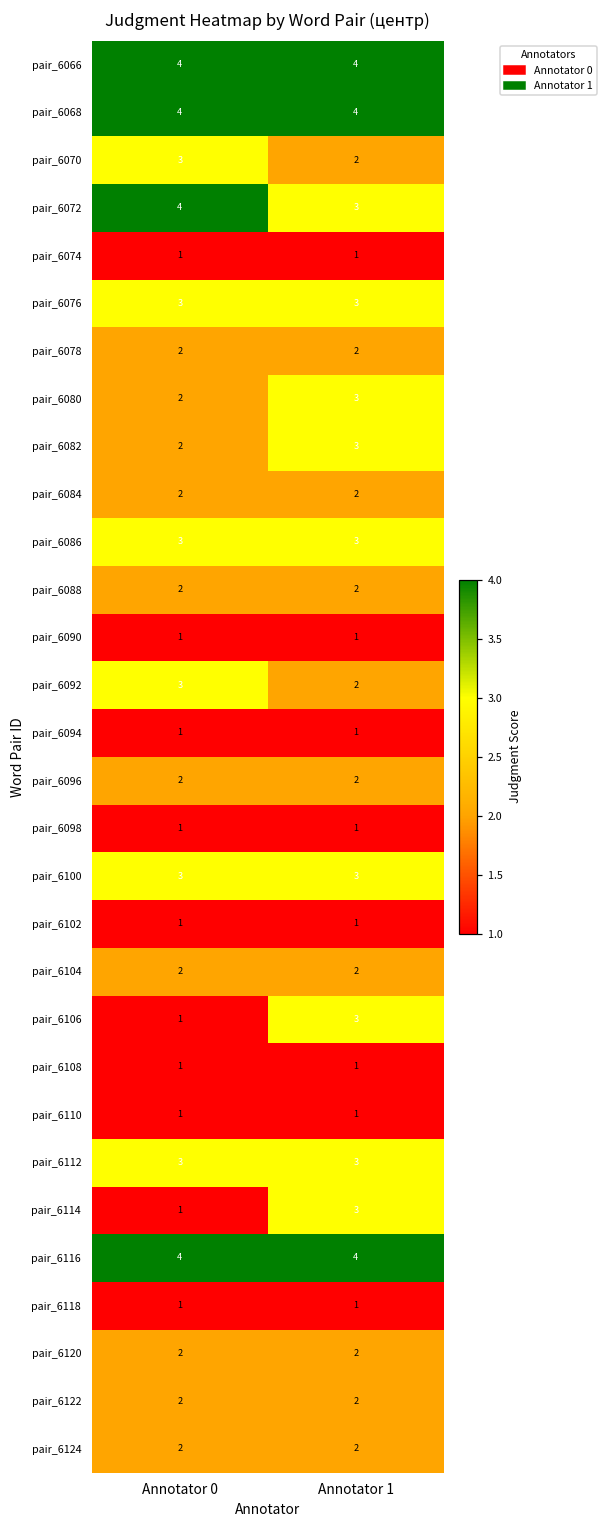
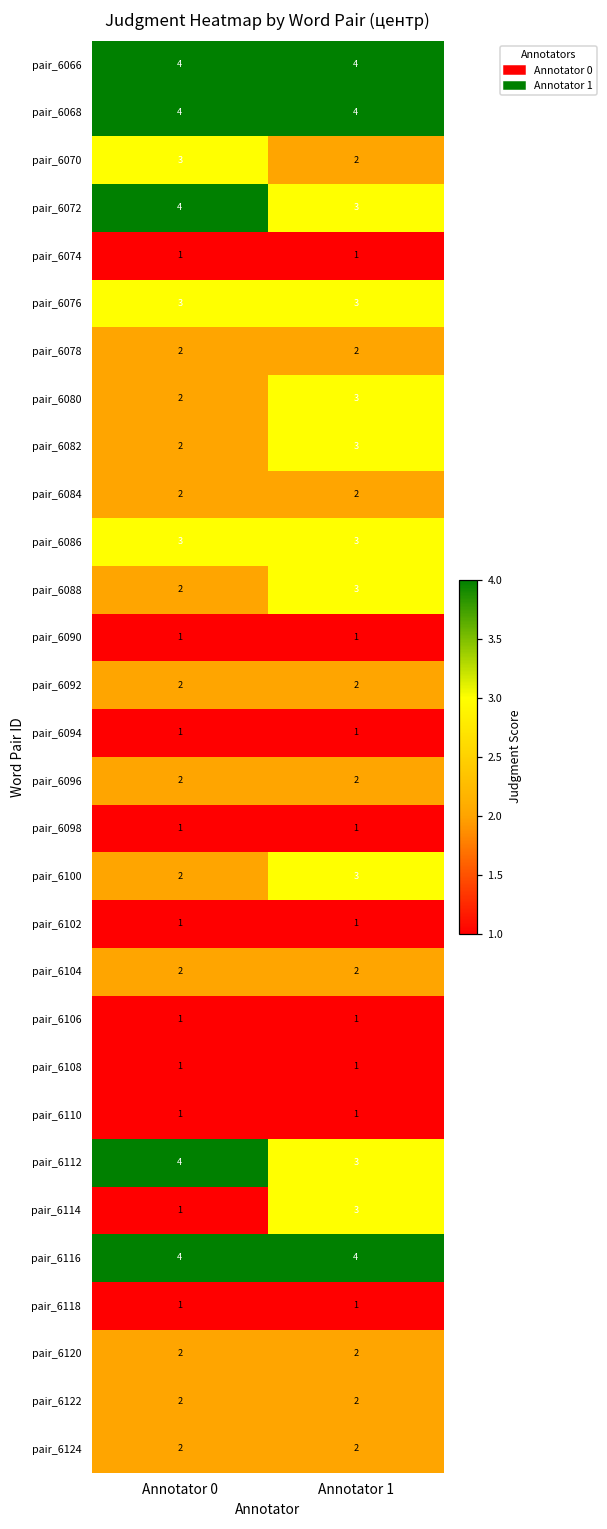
pair_6088, Annotator 1: 2 -> 3
pair_6092, Annotator 0: 3 -> 2
pair_6100, Annotator 0: 3 -> 2
pair_6106, Annotator 1: 3 -> 1
pair_6112, Annotator 0: 3 -> 4
